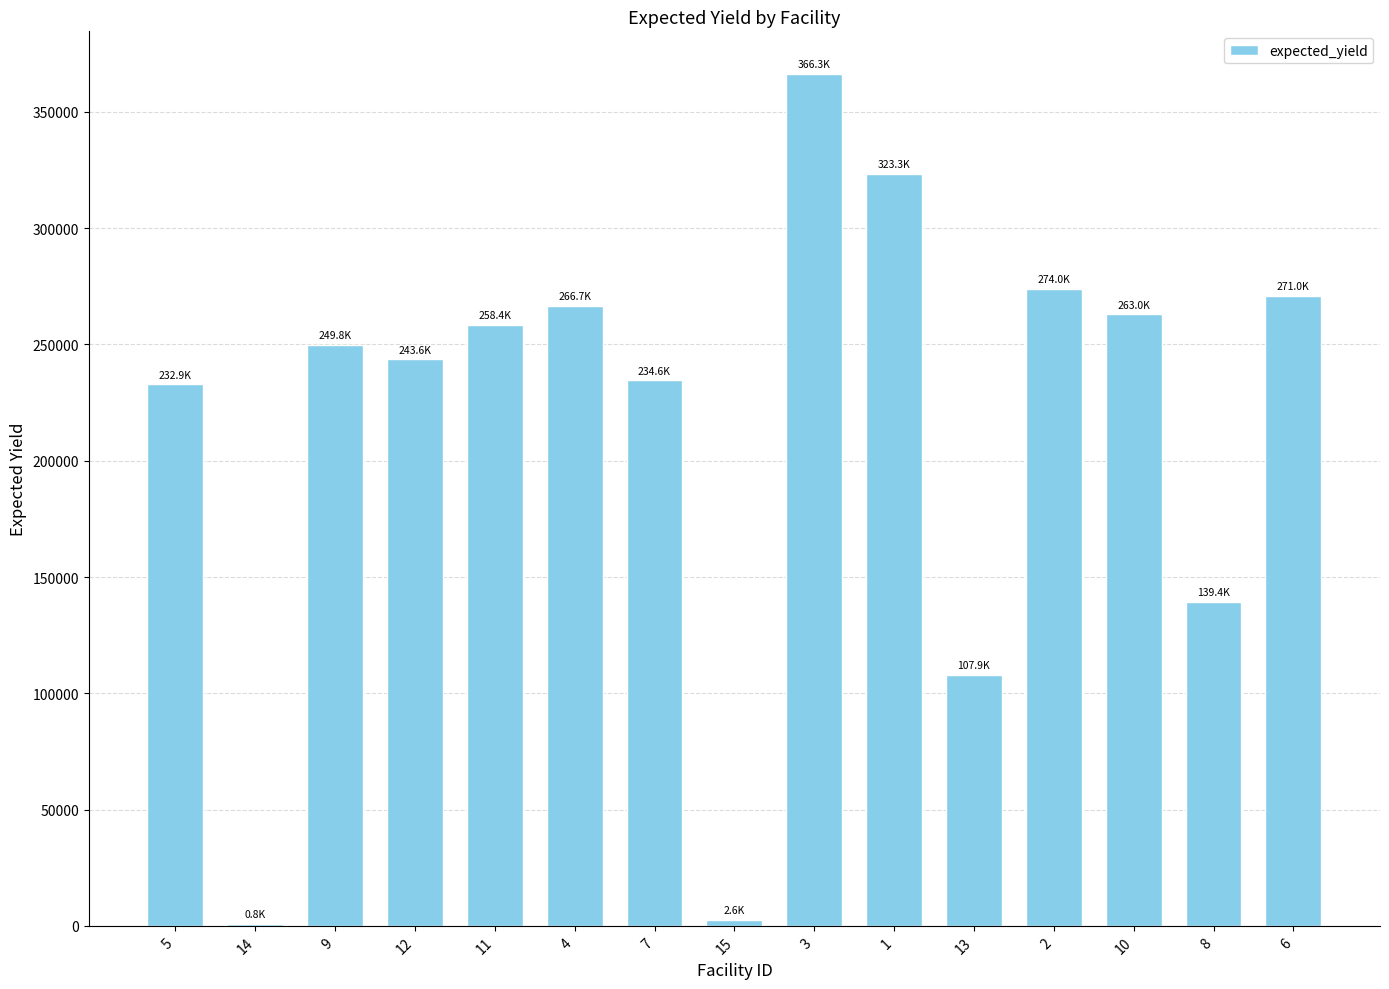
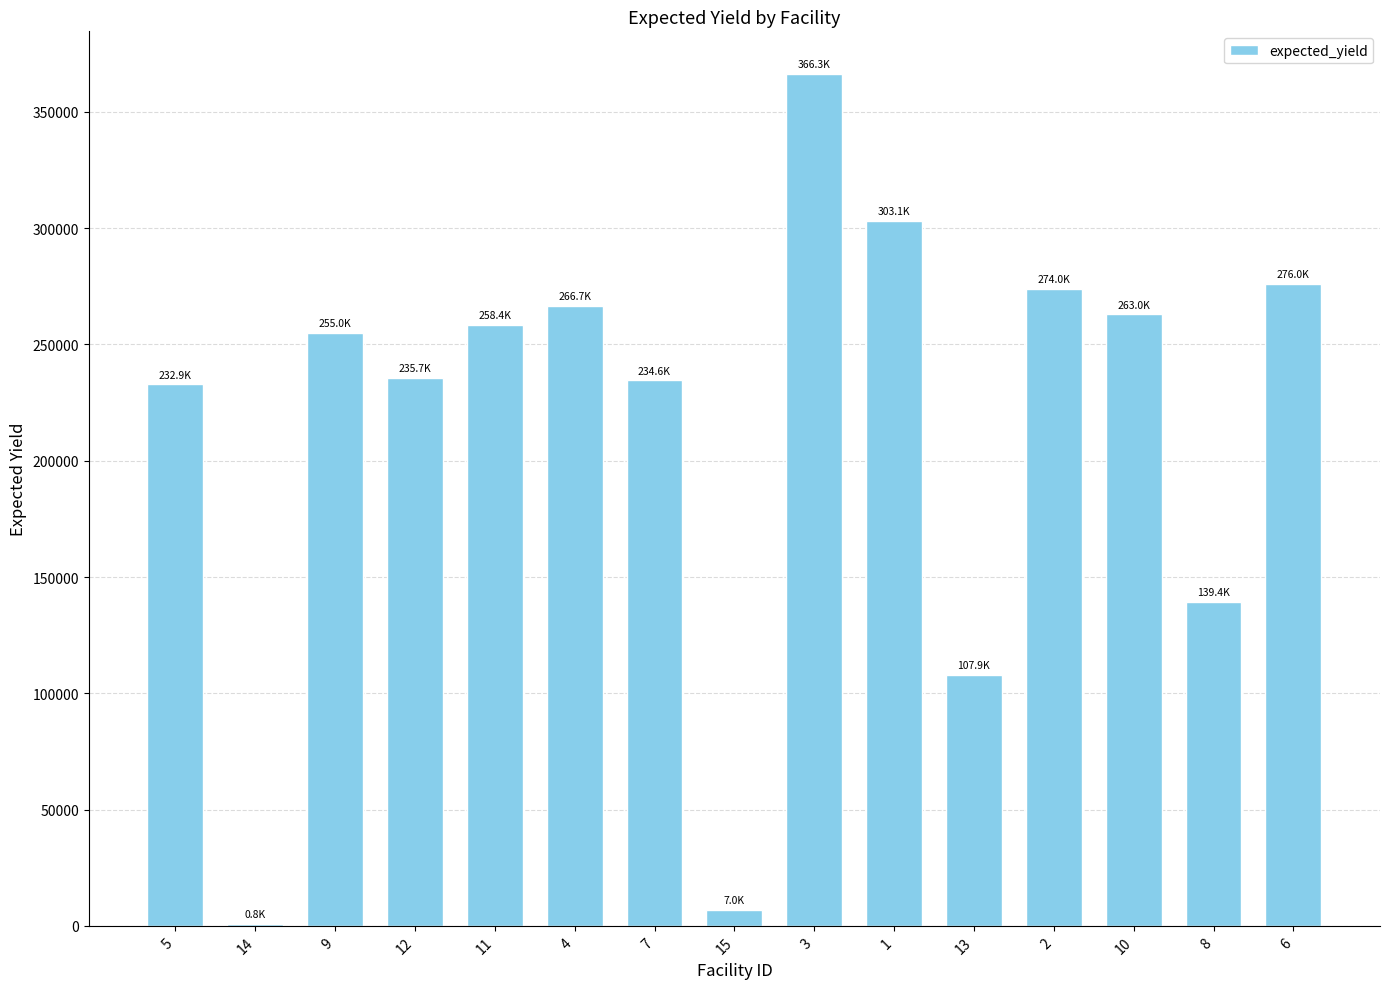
9: 249.8K -> 255.0K
12: 243.6K -> 235.7K
15: 2.6K -> 7.0K
1: 323.3K -> 303.1K
6: 271.0K -> 276.0K
